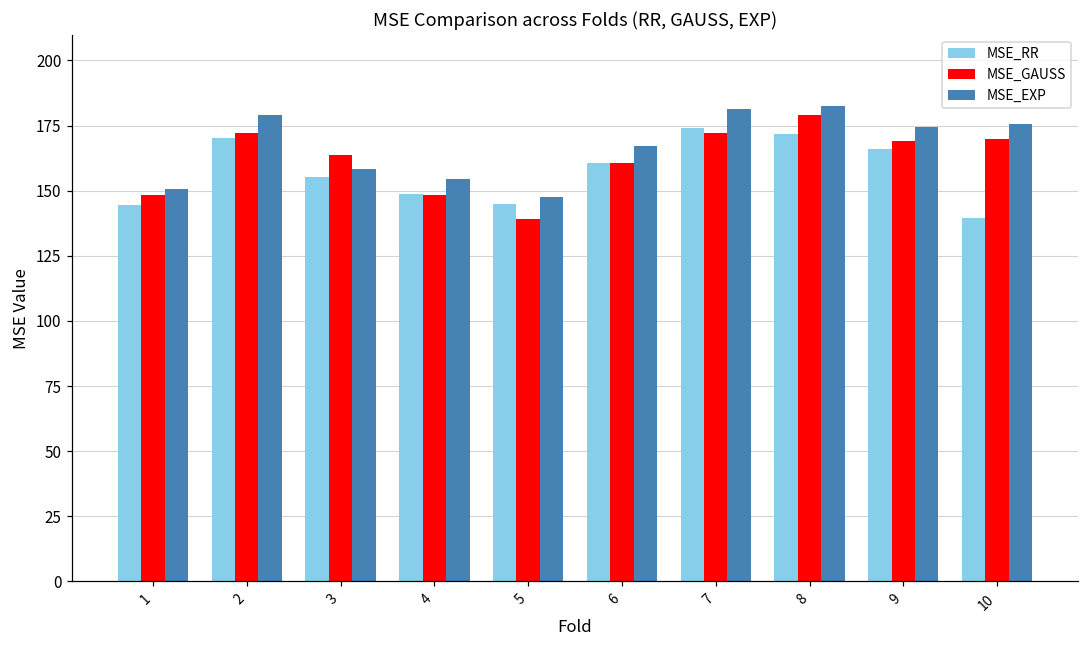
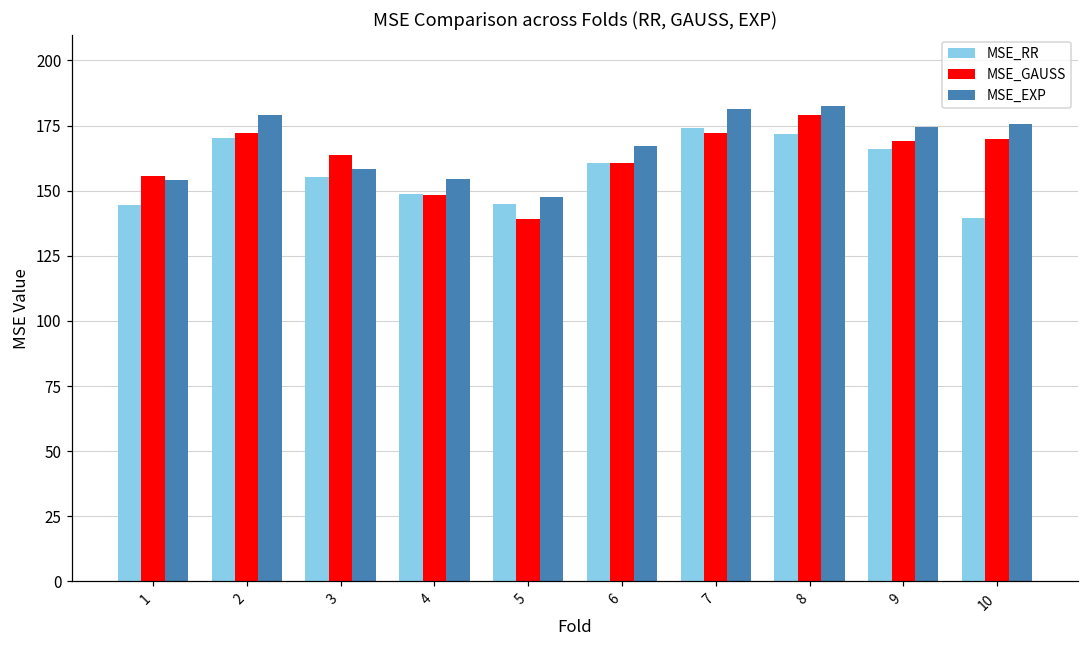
MSE_GAUSS, 1: 148 -> 156
MSE_EXP, 1: 151 -> 154
